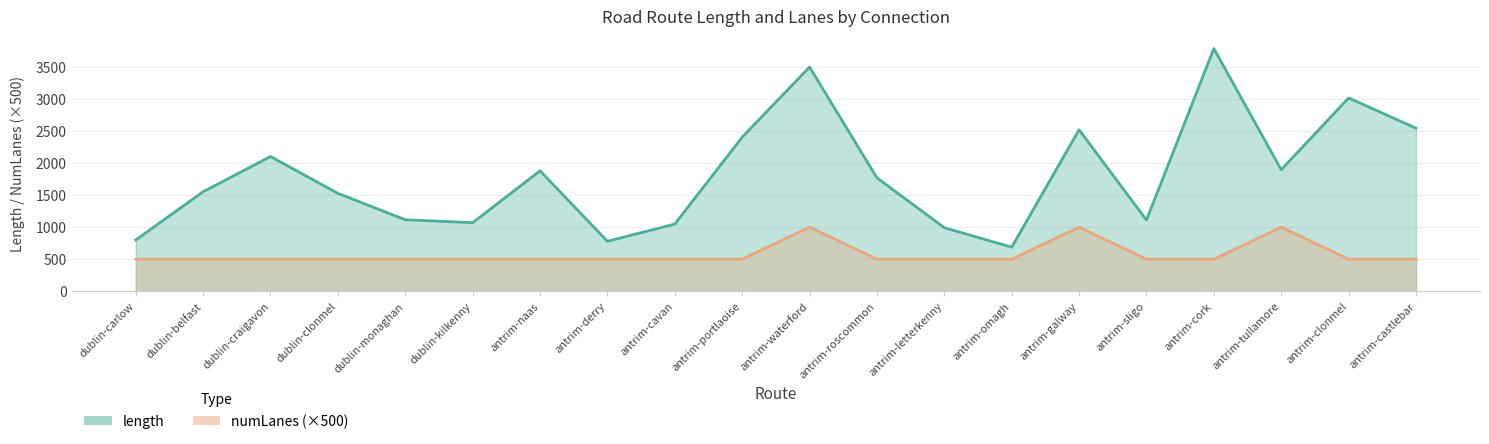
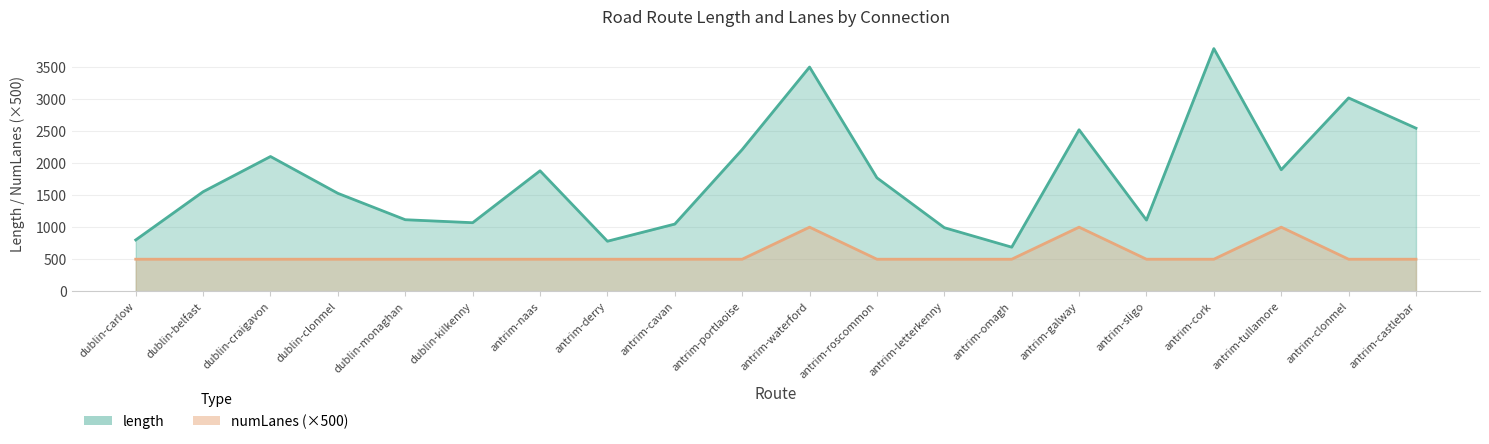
length, antrim-portlaoise: 2400 -> 2200
